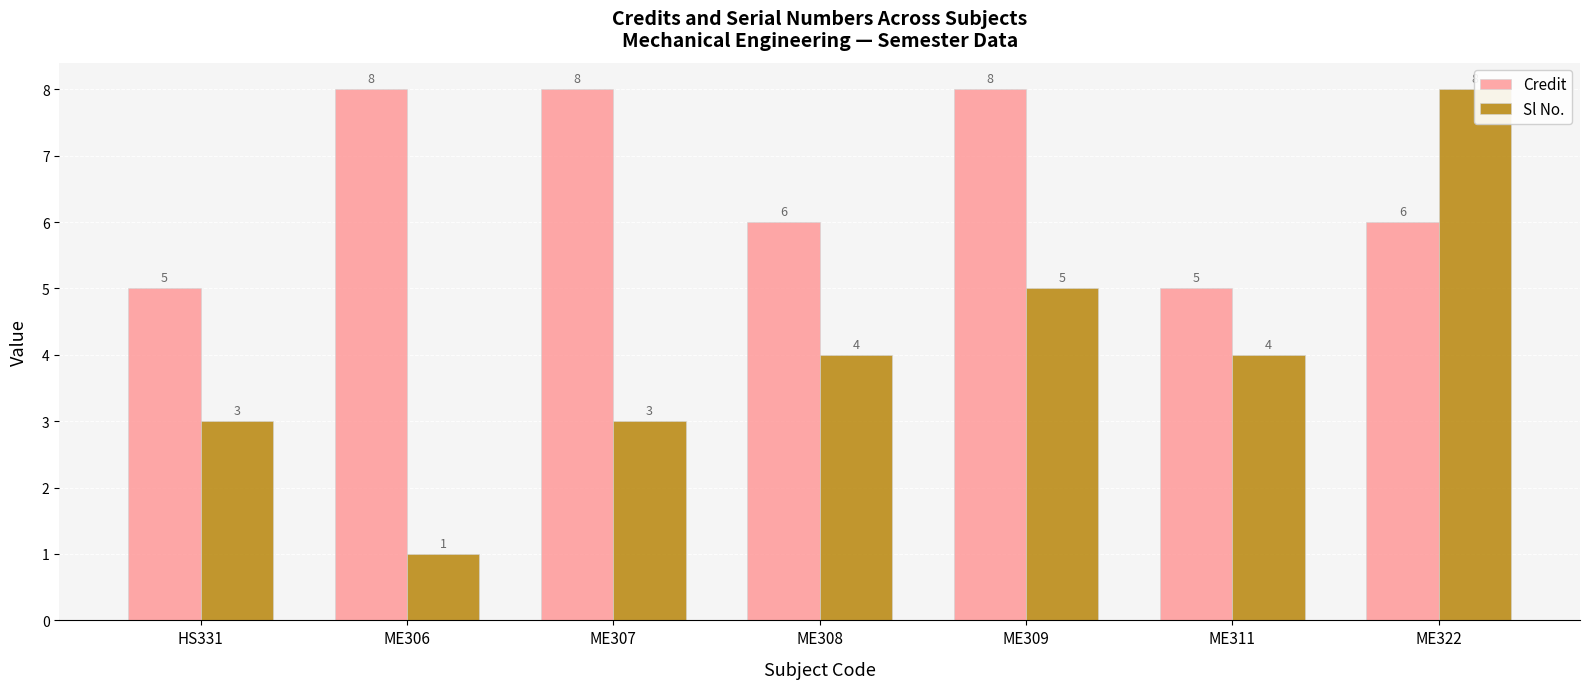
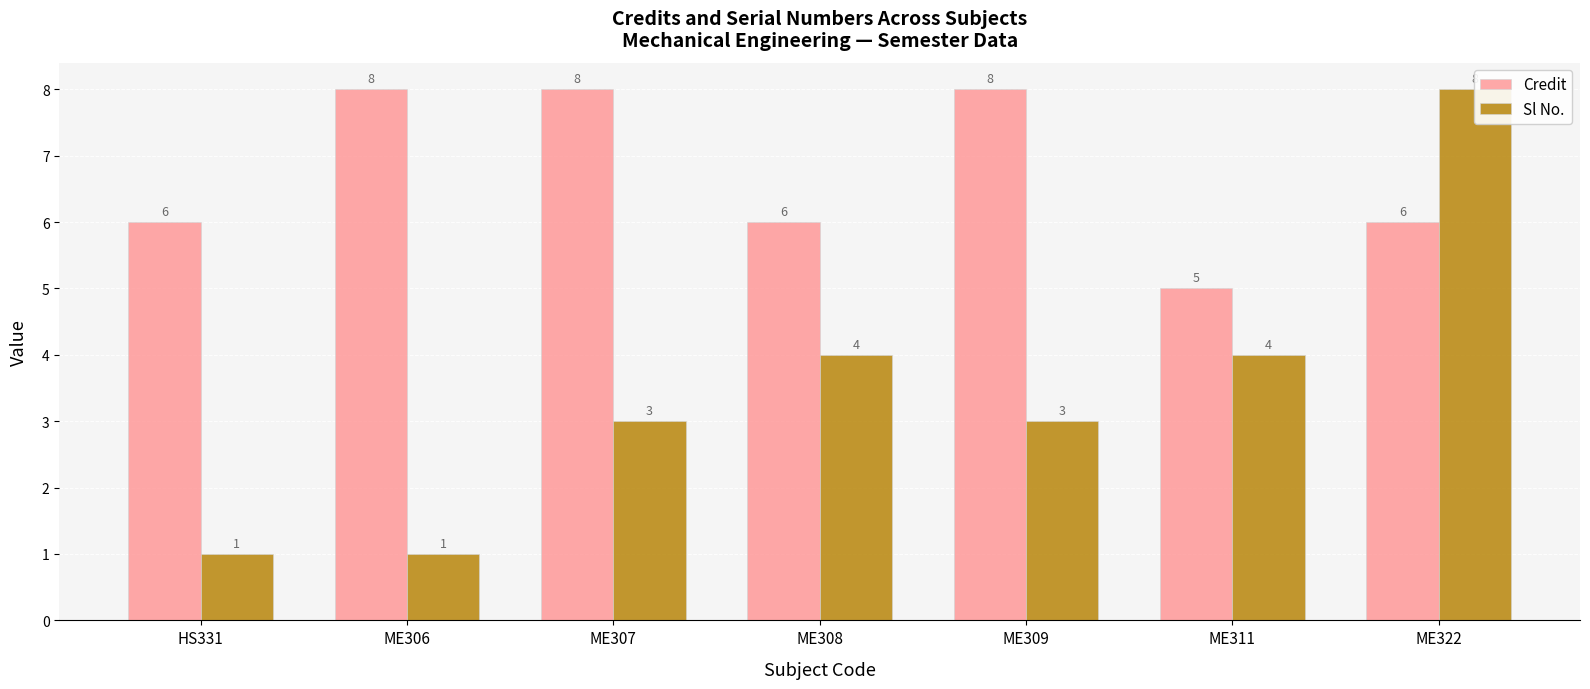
Credit, HS331: 5 -> 6
Sl No., HS331: 3 -> 1
Sl No., ME309: 5 -> 3
